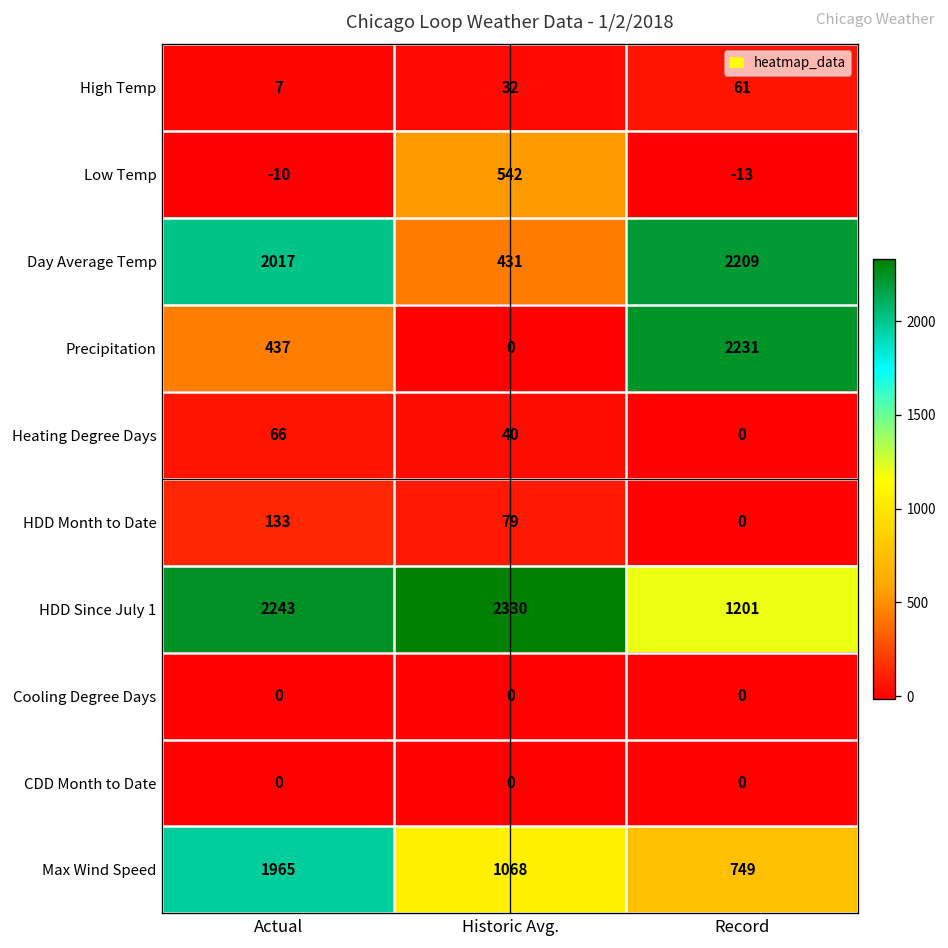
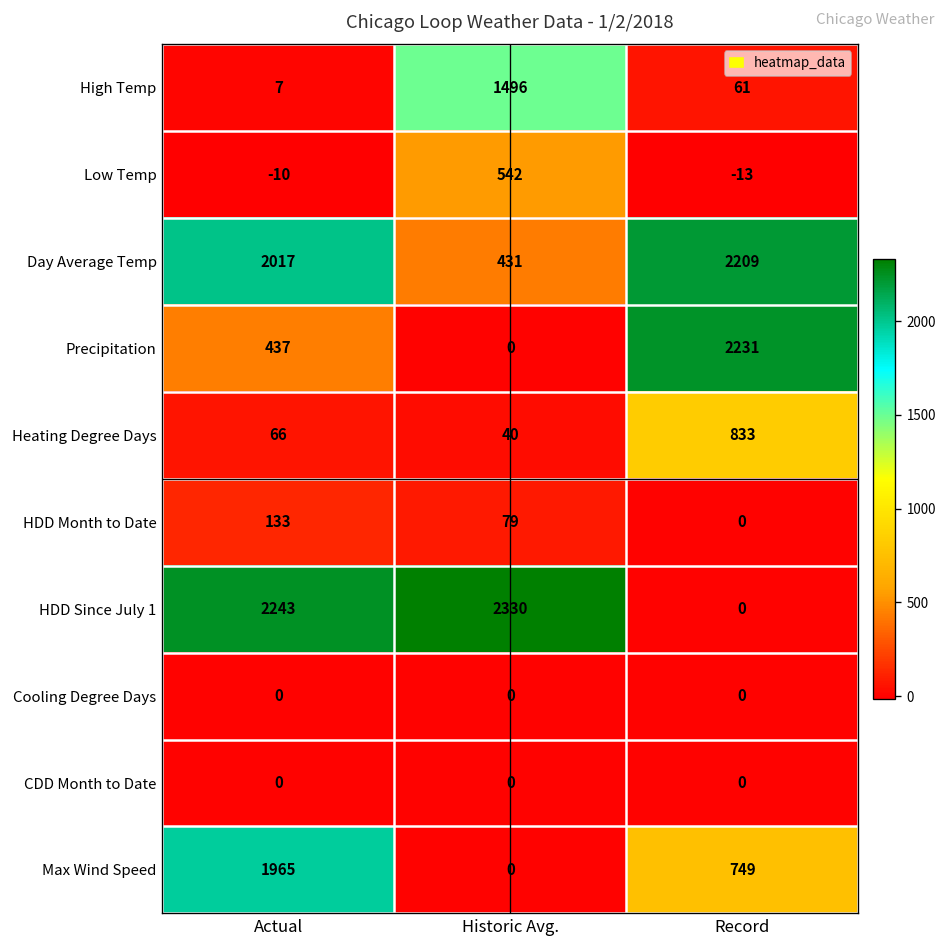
High Temp, Historic Avg.: 32 -> 1496
Heating Degree Days, Record: 0 -> 833
HDD Since July 1, Record: 1201 -> 0
Max Wind Speed, Historic Avg.: 1068 -> 0
